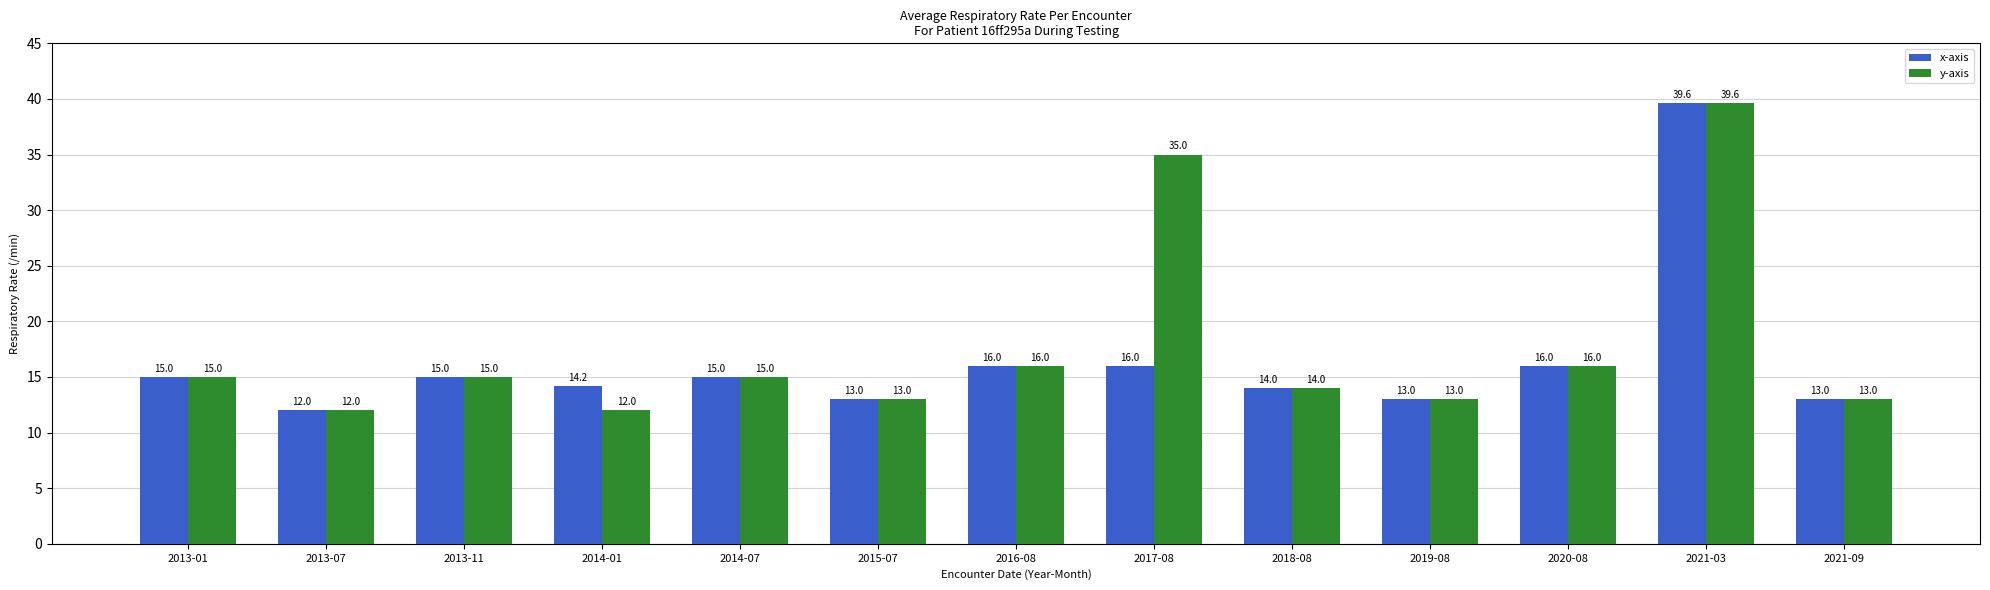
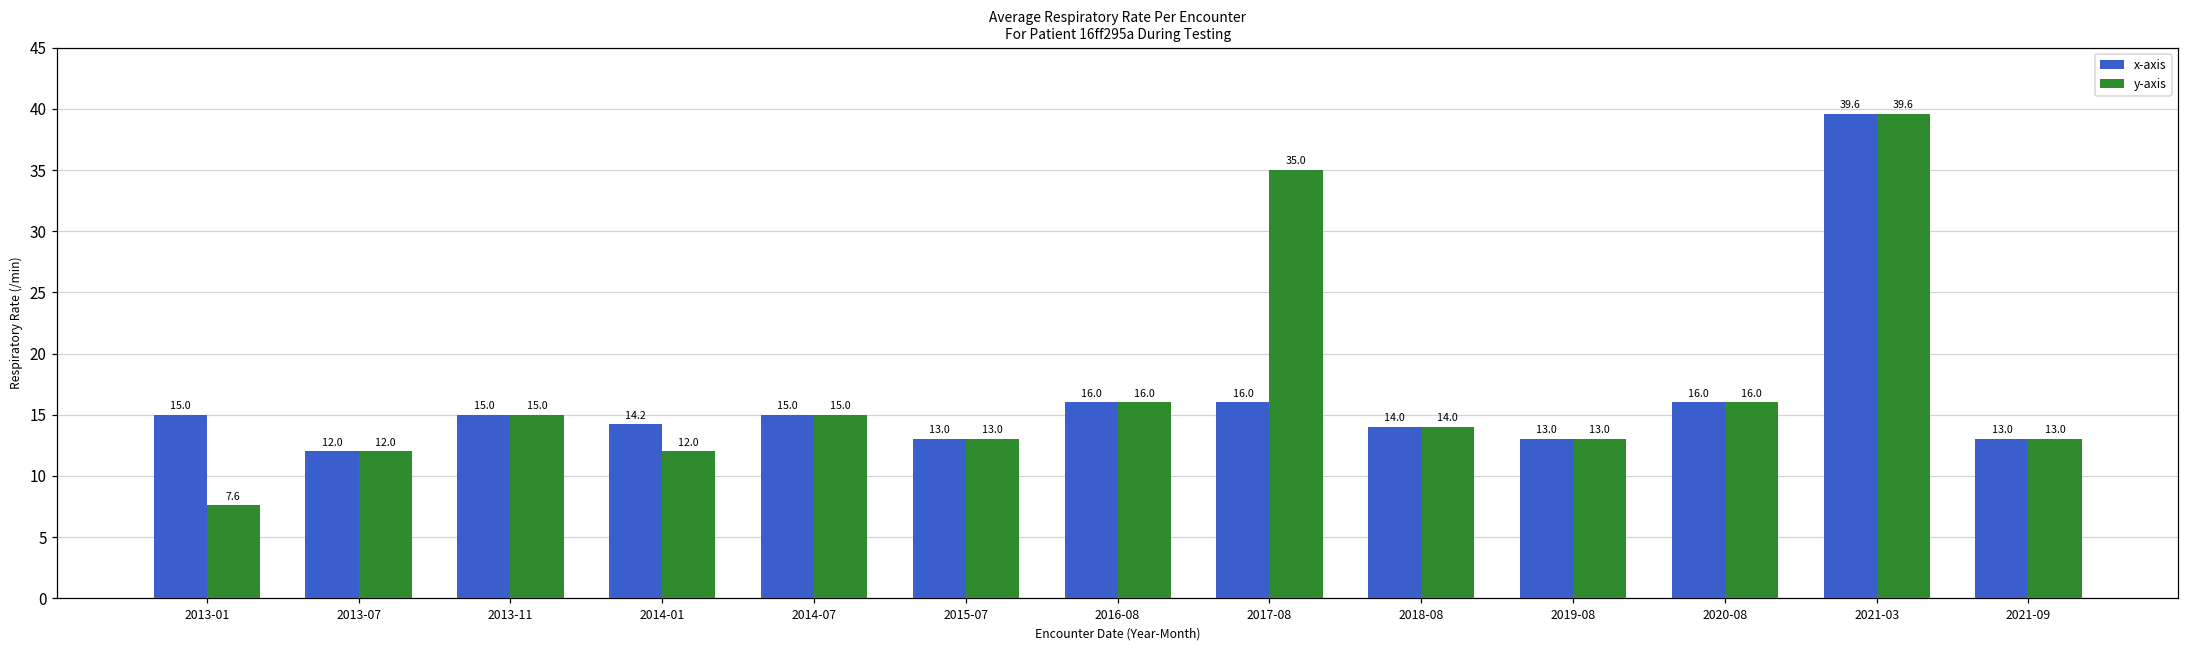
y-axis, 2013-01: 15.0 -> 7.6
